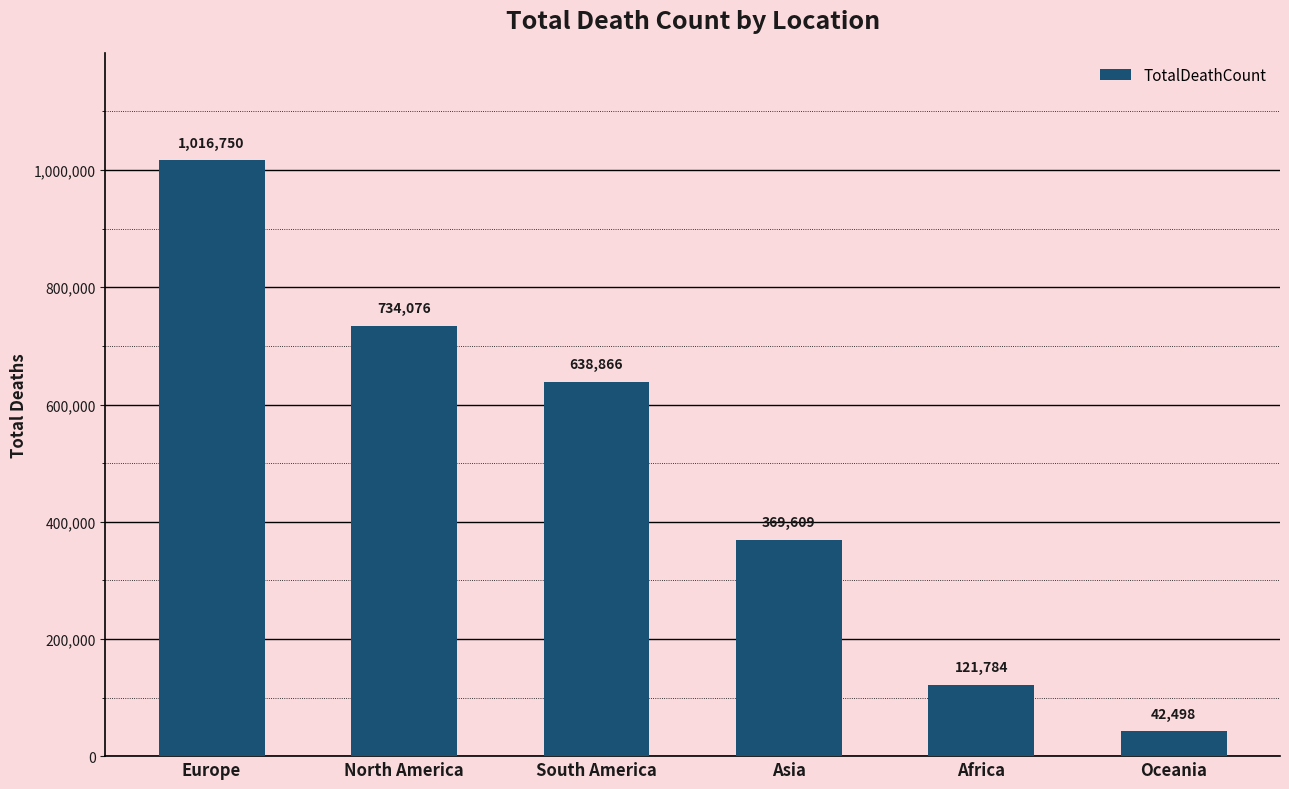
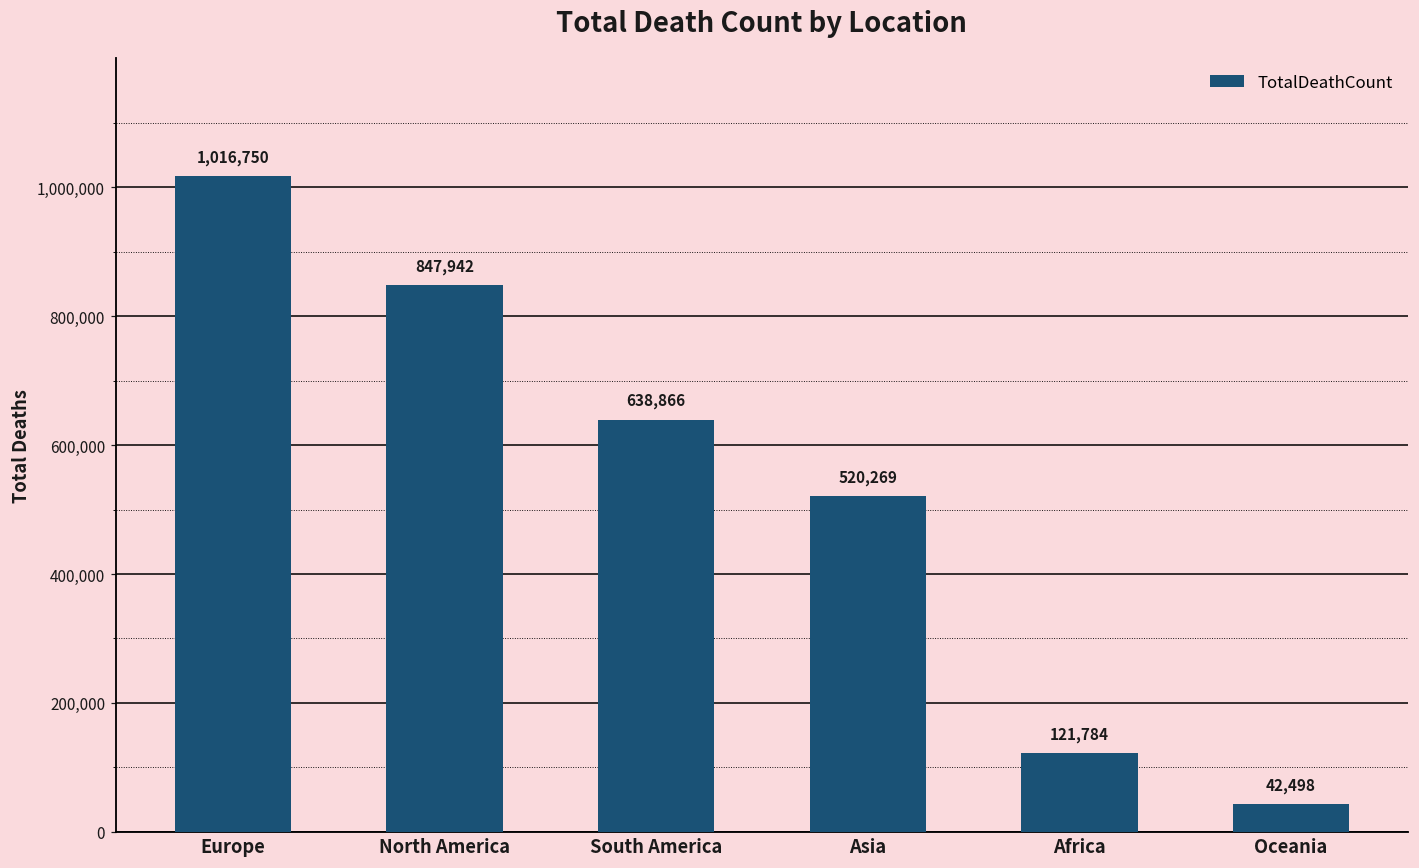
North America: 734,076 -> 847,942
Asia: 369,609 -> 520,269
